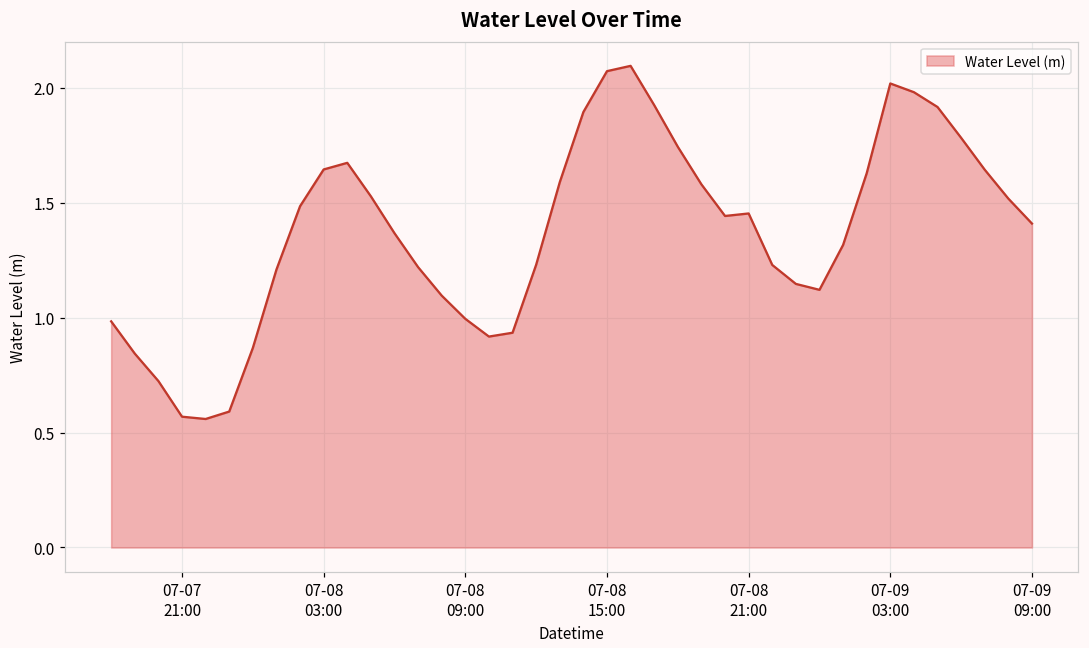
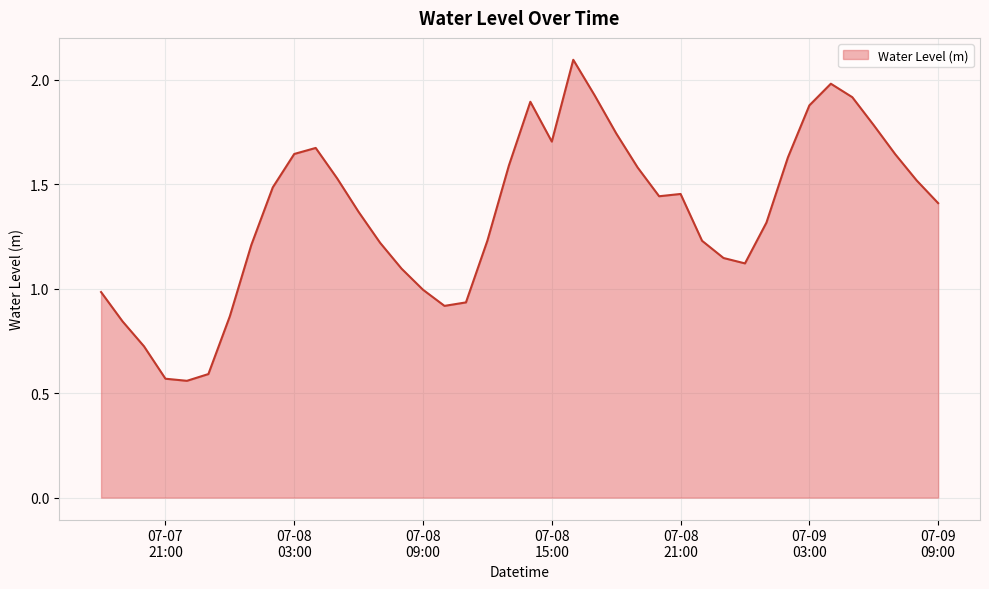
07-08 15:00: 2.07 -> 1.70
07-09 03:00: 2.02 -> 1.88
